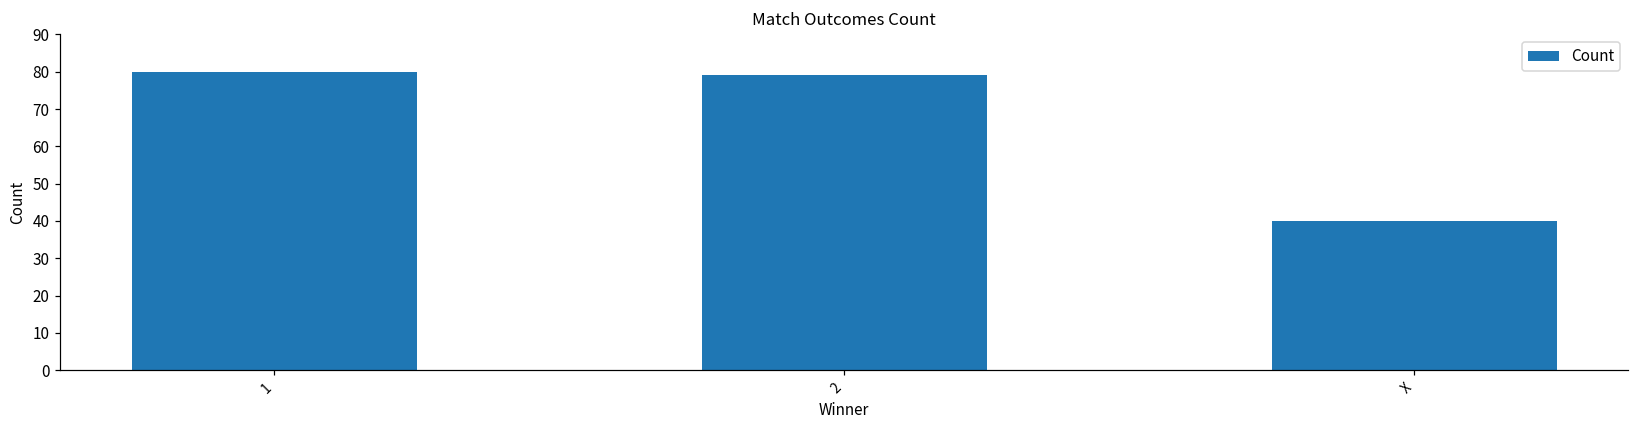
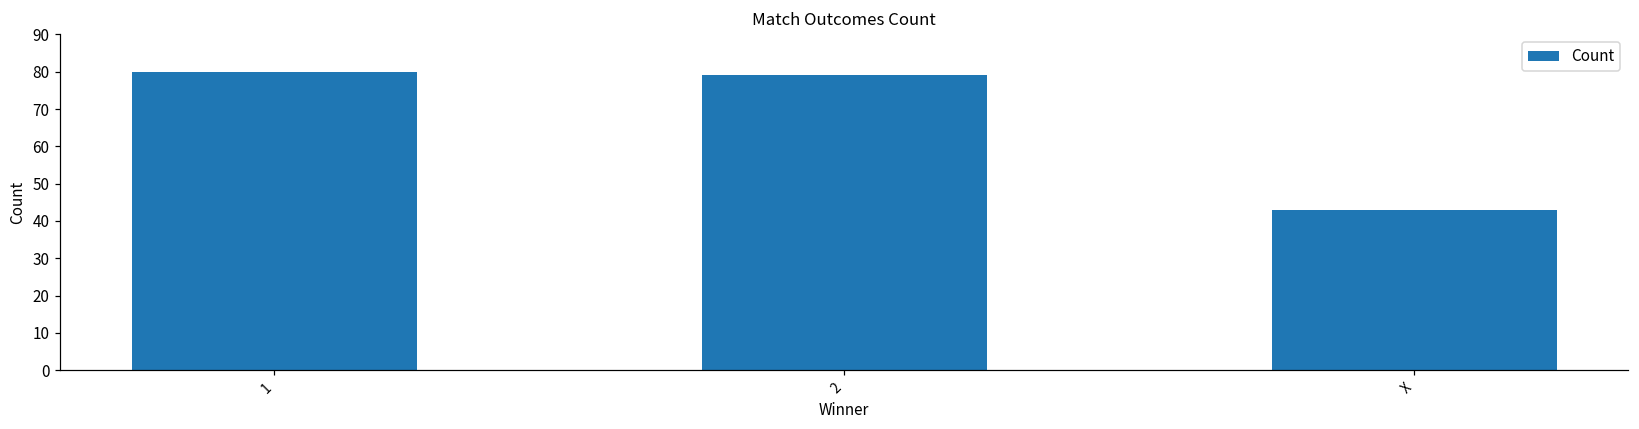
X: 40 -> 43
